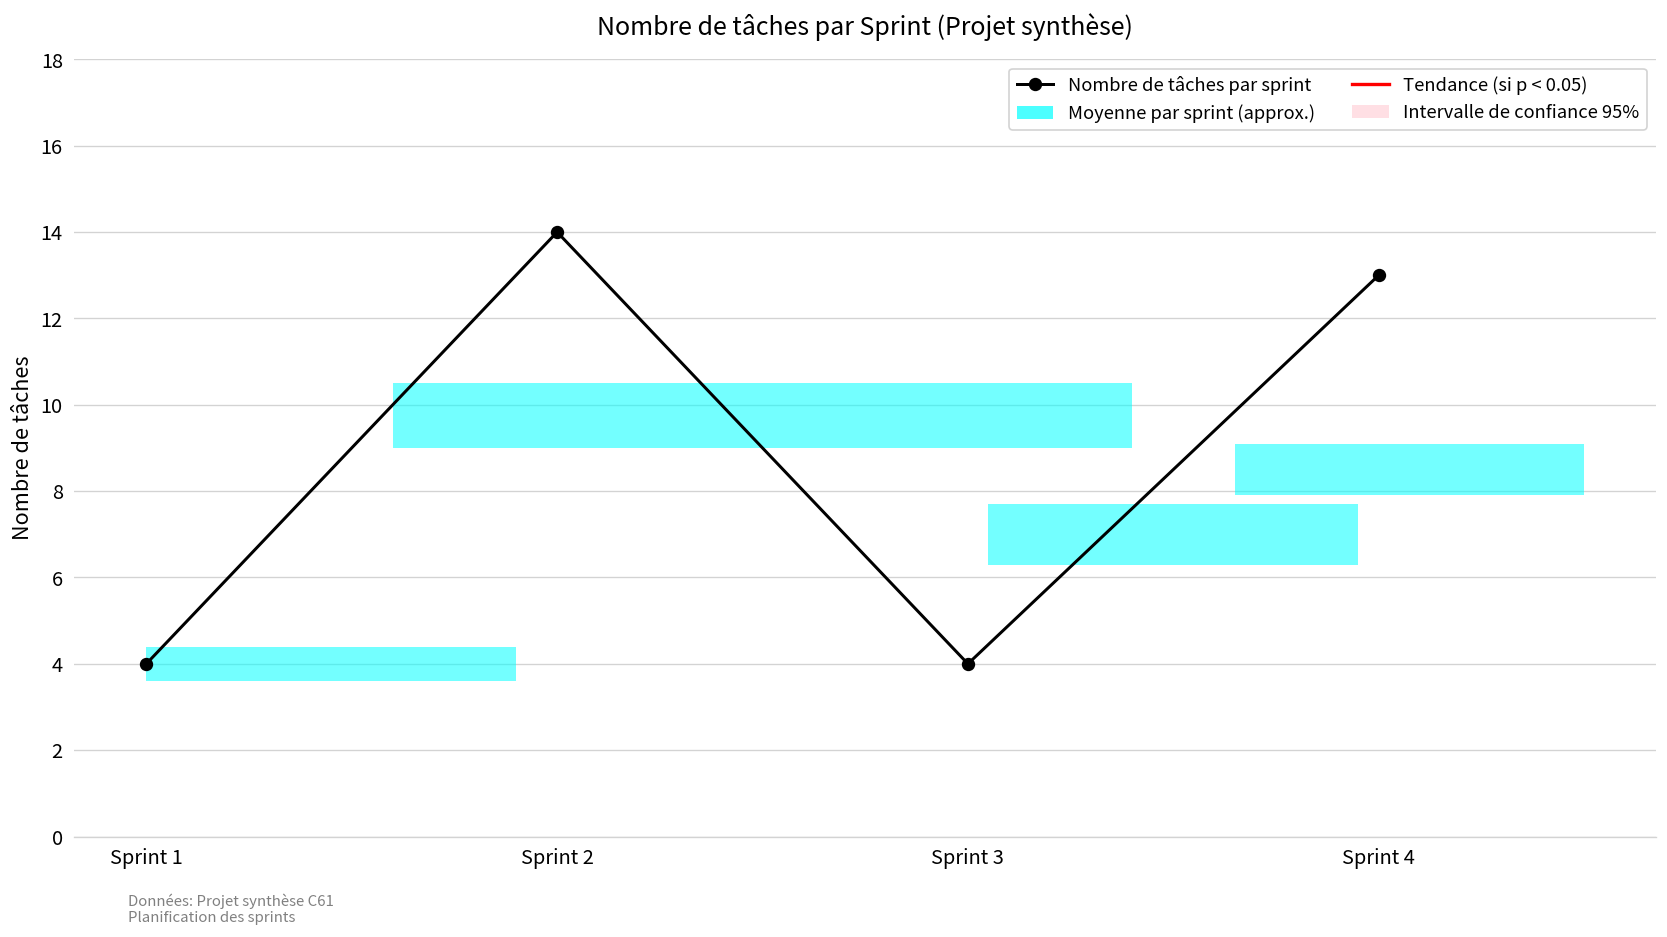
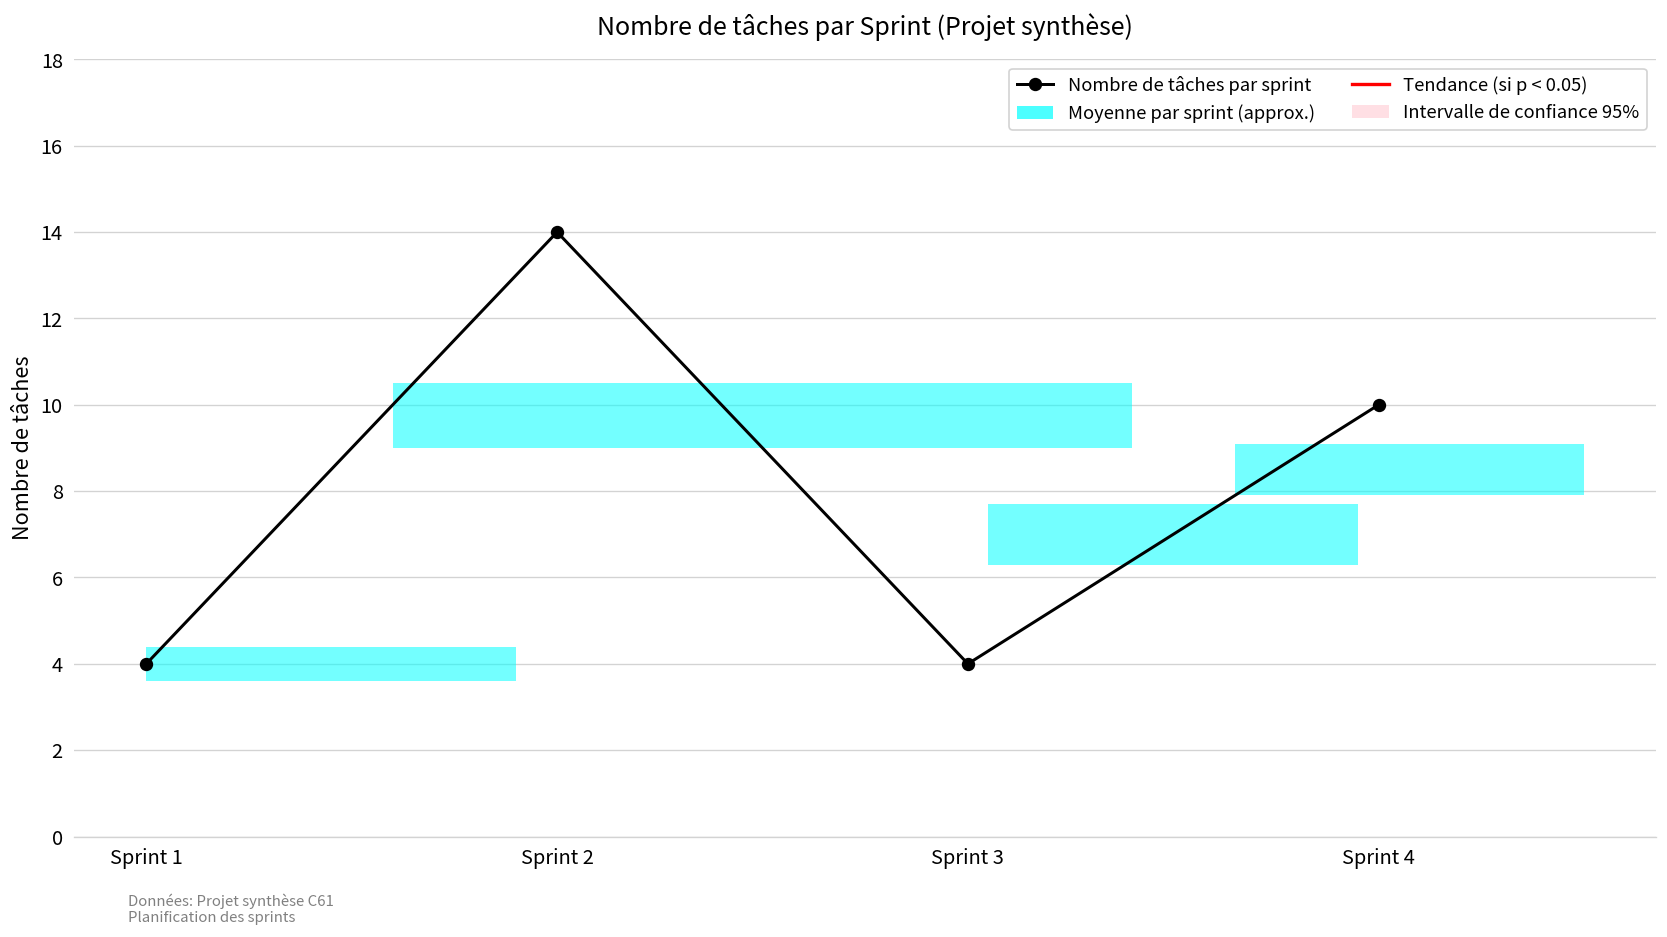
Sprint 4: 13 -> 10
